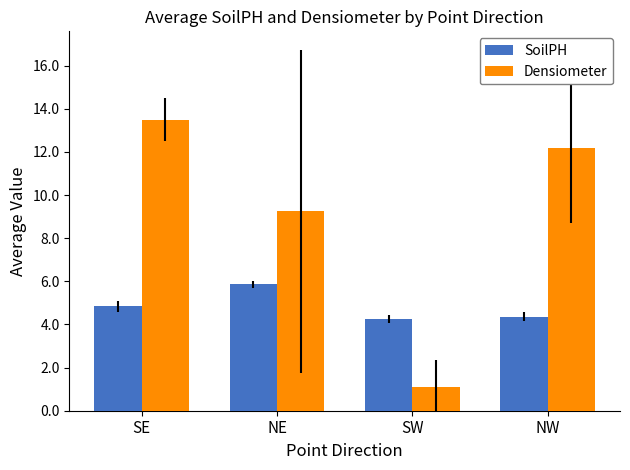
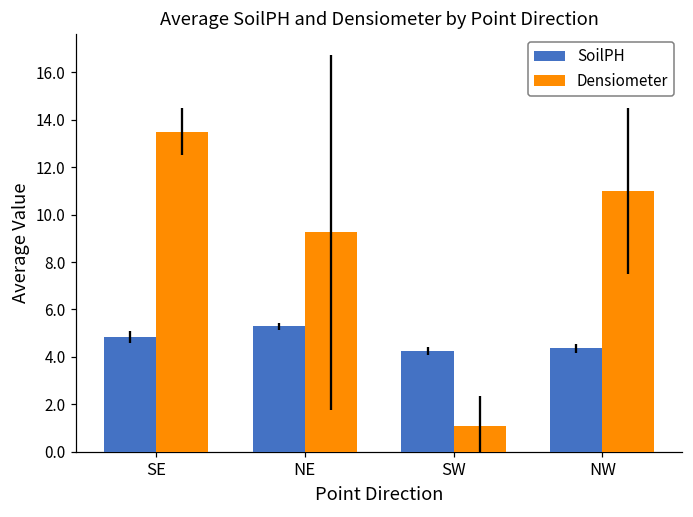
SoilPH, NE: 5.9 -> 5.3
Densiometer, NW: 12.2 -> 11.0
